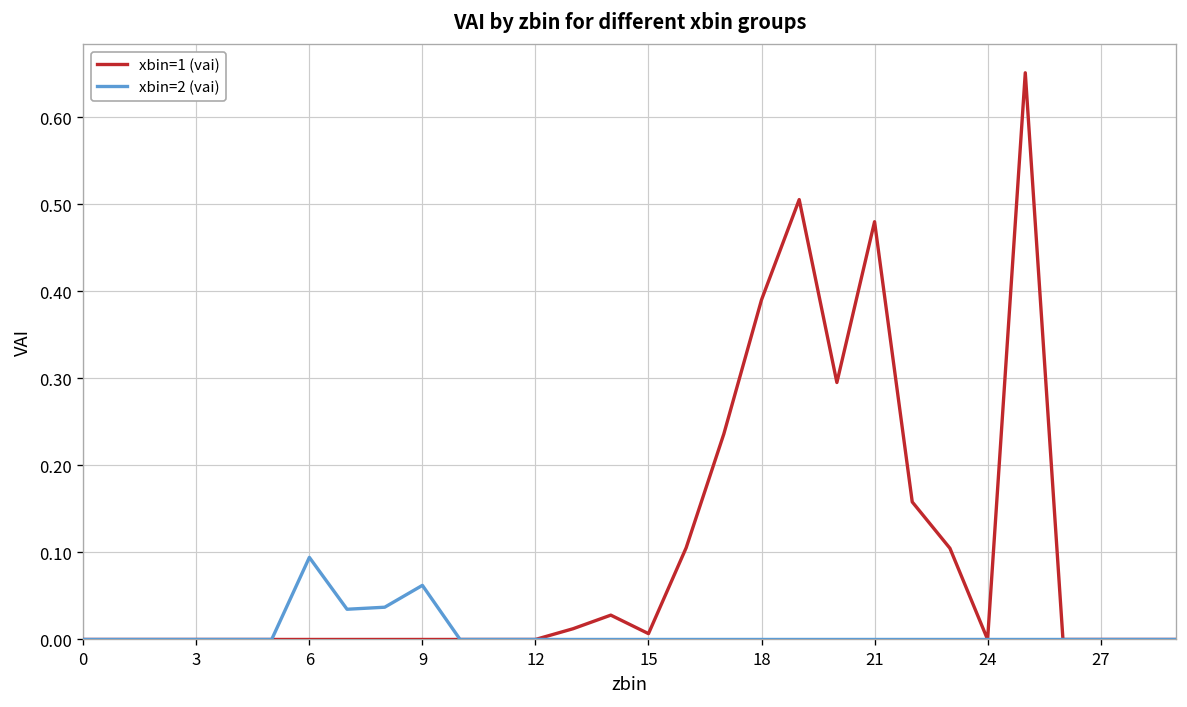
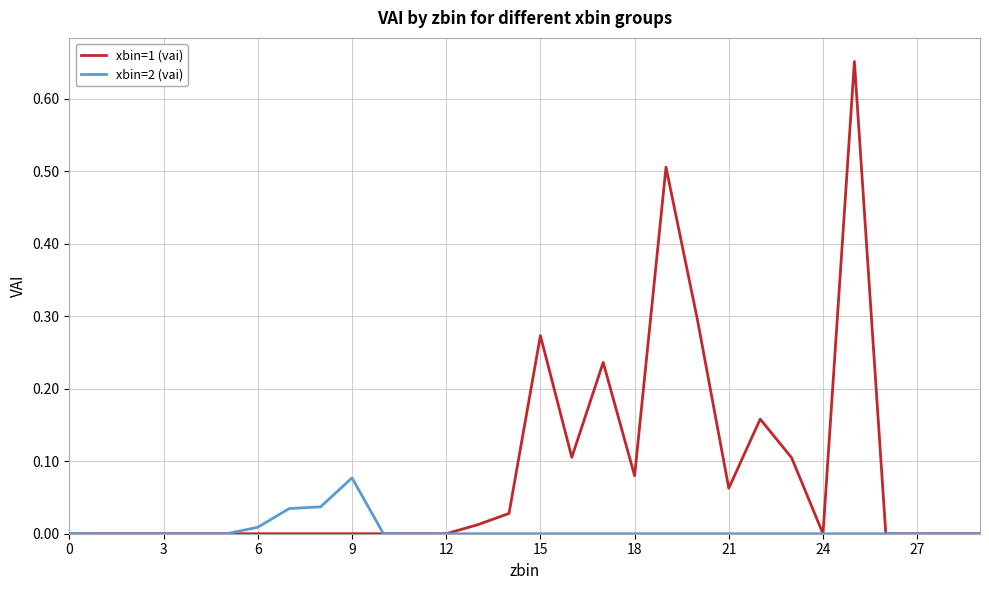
xbin=2 (vai), 6: 0.09 -> 0.01
xbin=2 (vai), 9: 0.06 -> 0.08
xbin=1 (vai), 15: 0.01 -> 0.27
xbin=1 (vai), 18: 0.39 -> 0.08
xbin=1 (vai), 21: 0.48 -> 0.06
